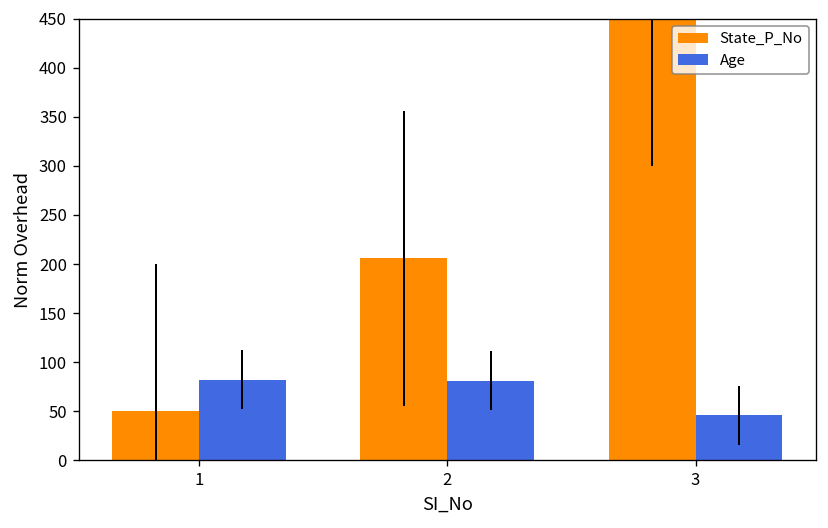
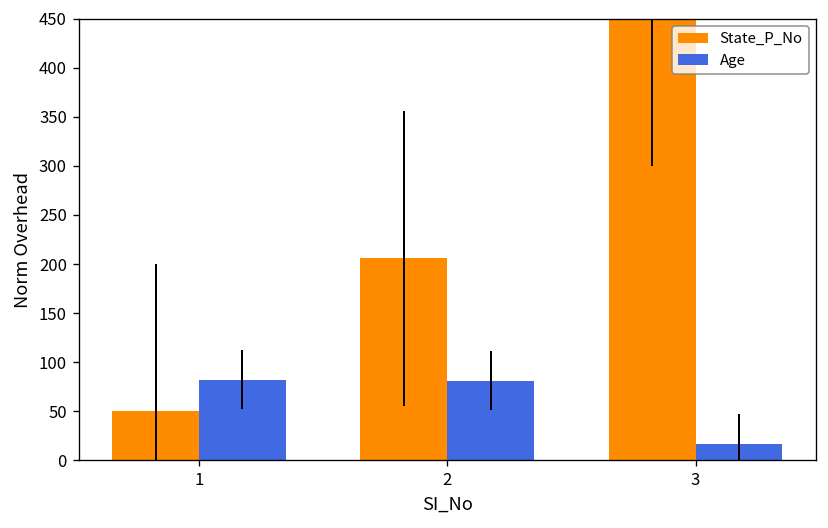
Age, 3: 50 -> 20
